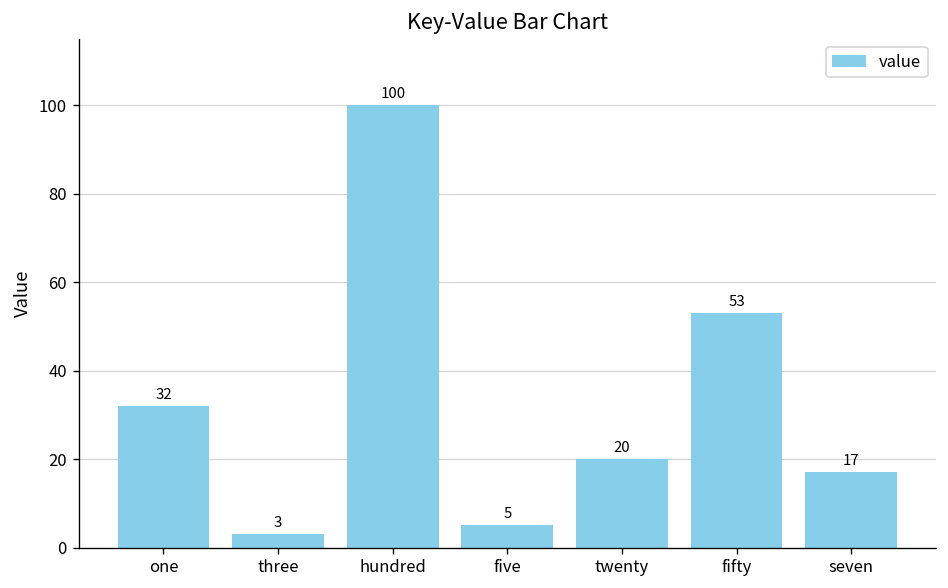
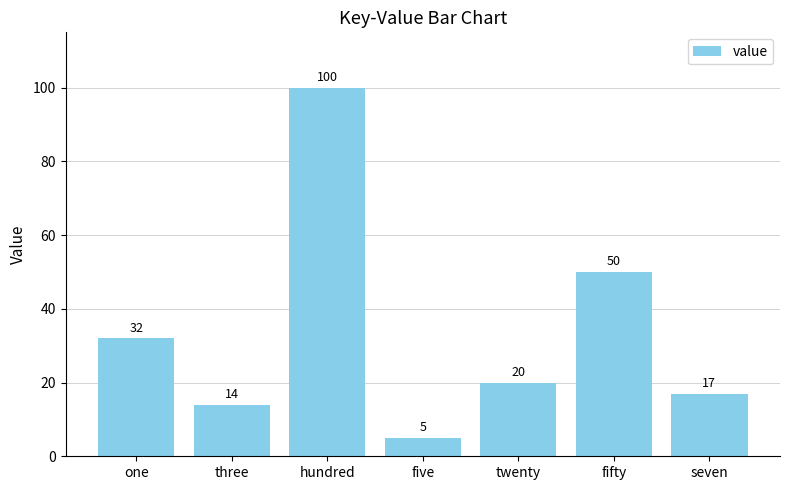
three: 3 -> 14
fifty: 53 -> 50
